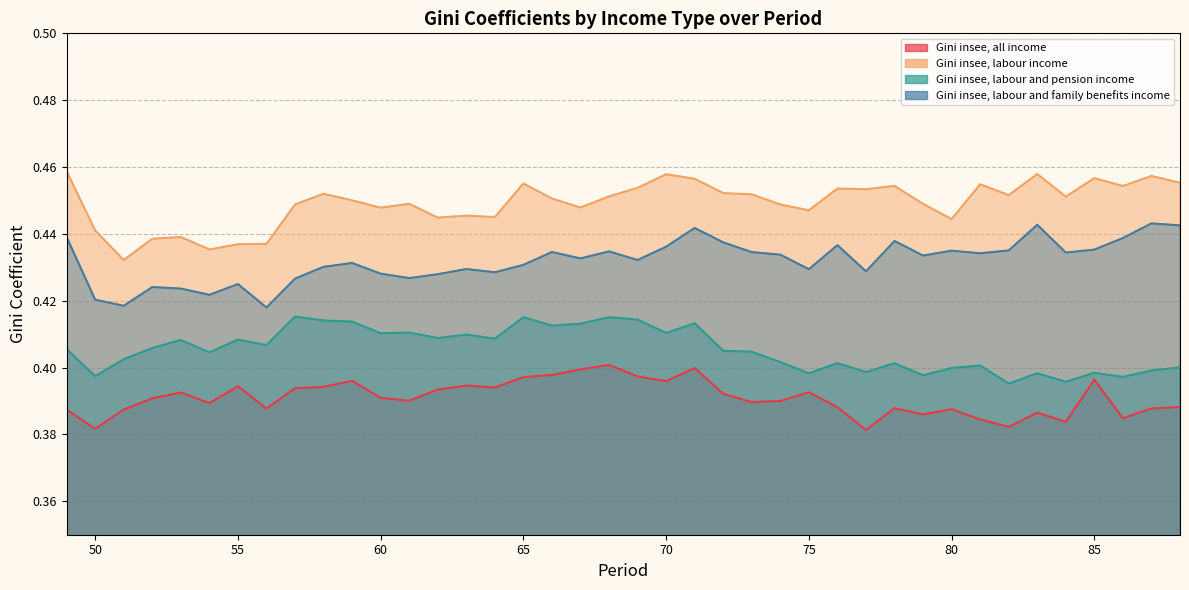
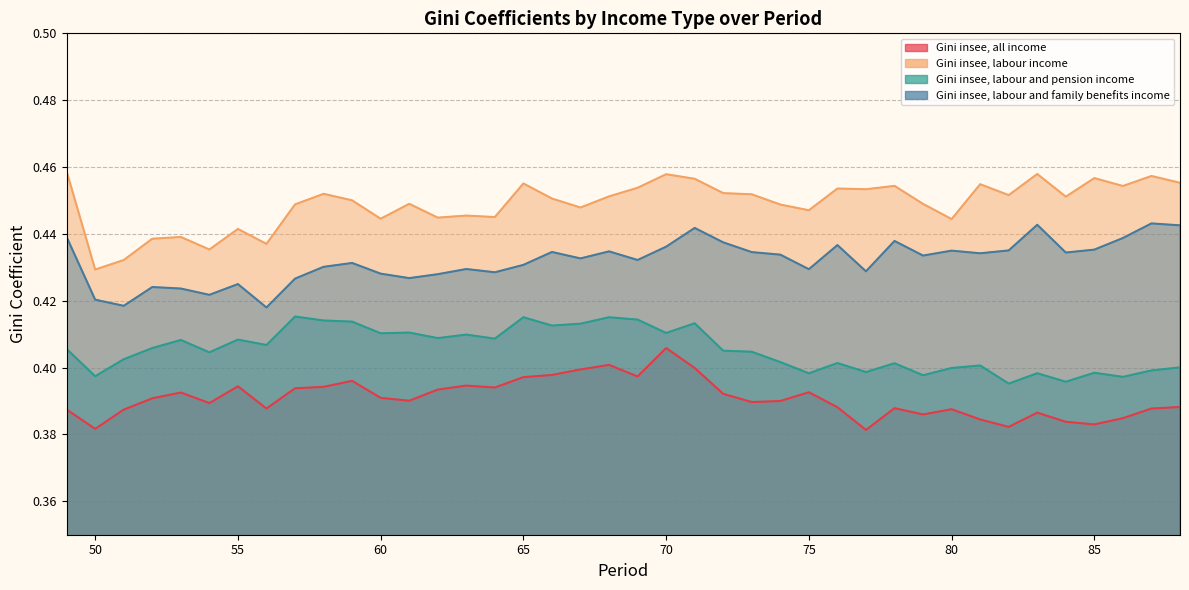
Gini insee, labour income, 50: 0.441 -> 0.429
Gini insee, labour income, 55: 0.437 -> 0.441
Gini insee, labour income, 60: 0.448 -> 0.445
Gini insee, all income, 70: 0.396 -> 0.406
Gini insee, all income, 85: 0.396 -> 0.383
